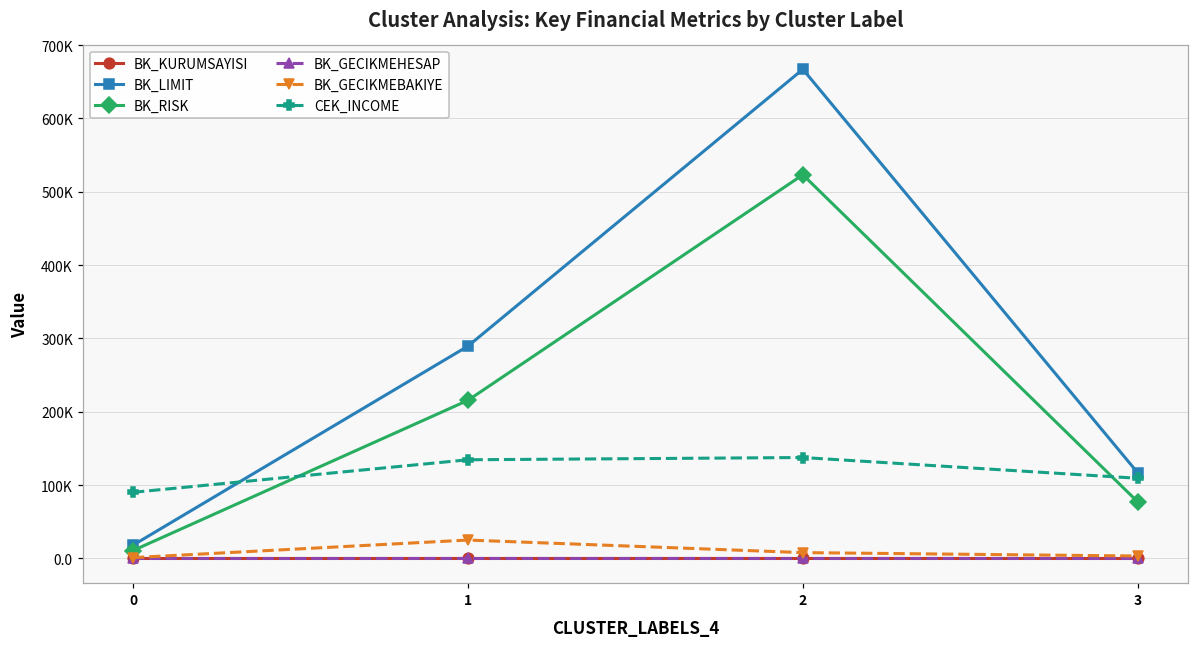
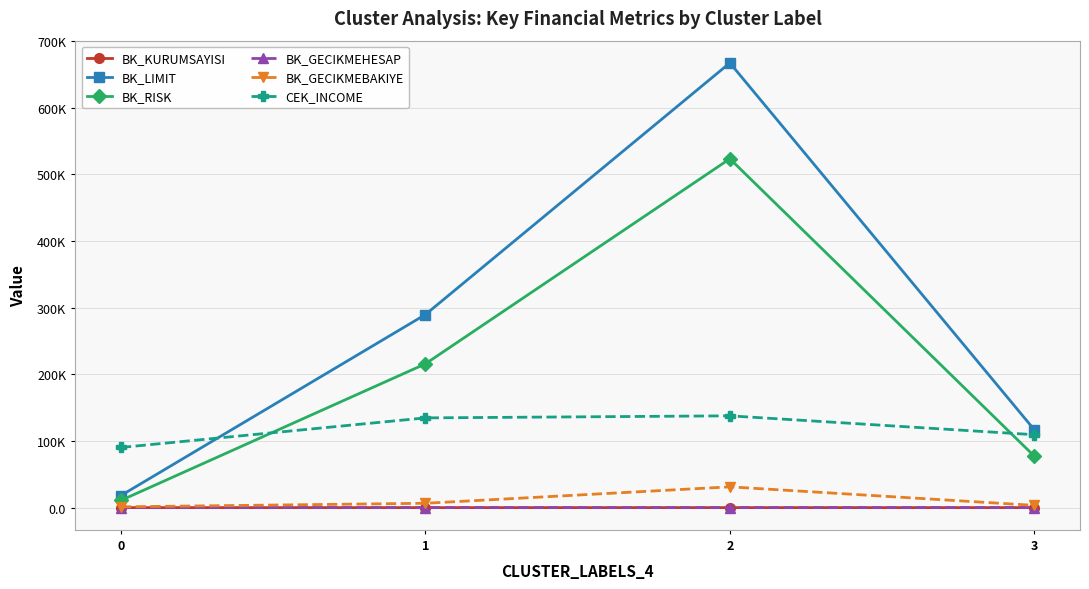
BK_GECIKMEBAKIYE, 1: 30000 -> 10000
BK_GECIKMEBAKIYE, 2: 10000 -> 30000
